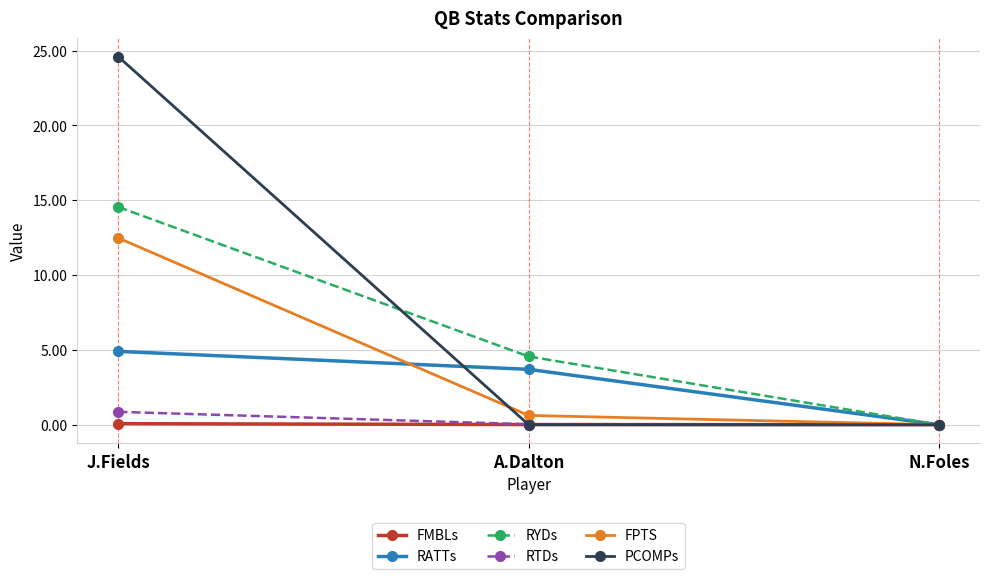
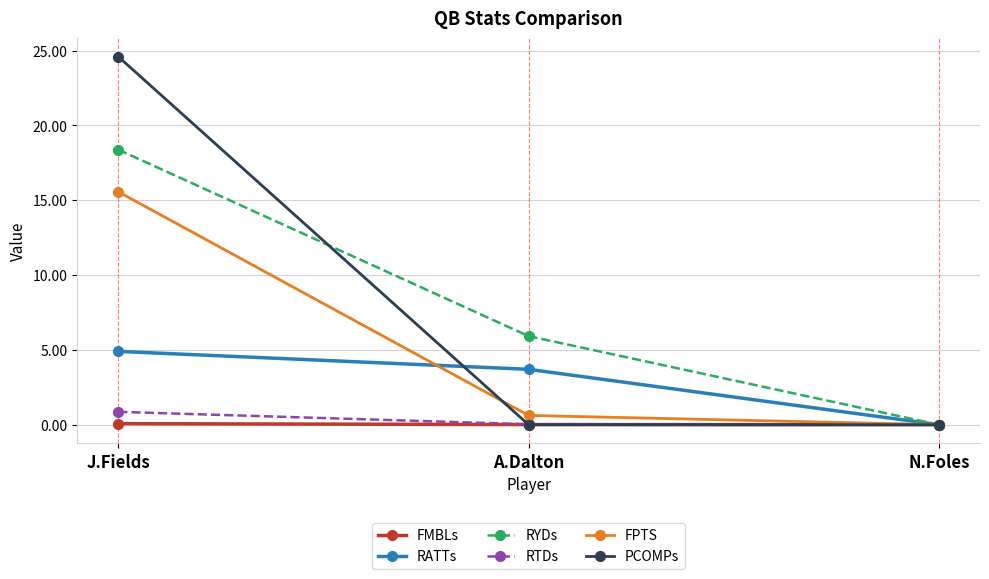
RYDs, J.Fields: 14.6 -> 18.4
FPTS, J.Fields: 12.5 -> 15.6
RYDs, A.Dalton: 4.6 -> 5.9
